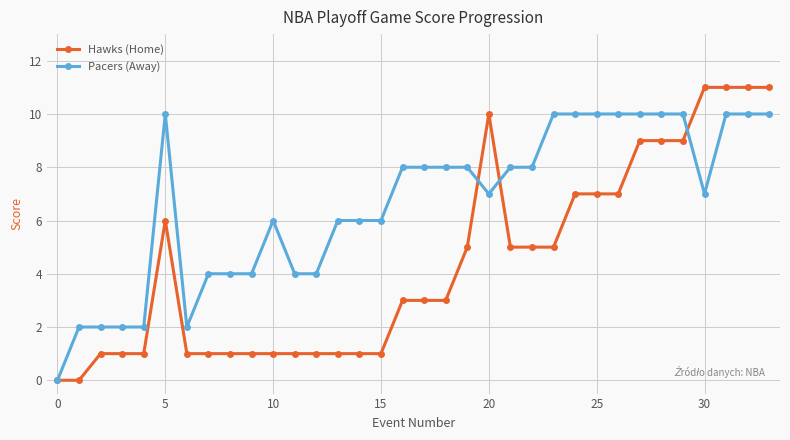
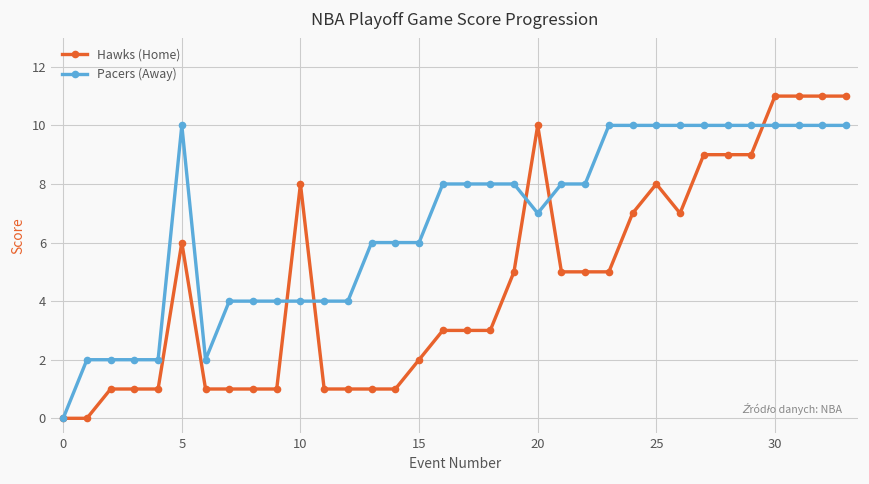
Hawks (Home), 10: 1 -> 8
Pacers (Away), 10: 6 -> 4
Hawks (Home), 15: 1 -> 2
Hawks (Home), 25: 7 -> 8
Pacers (Away), 30: 7 -> 10
